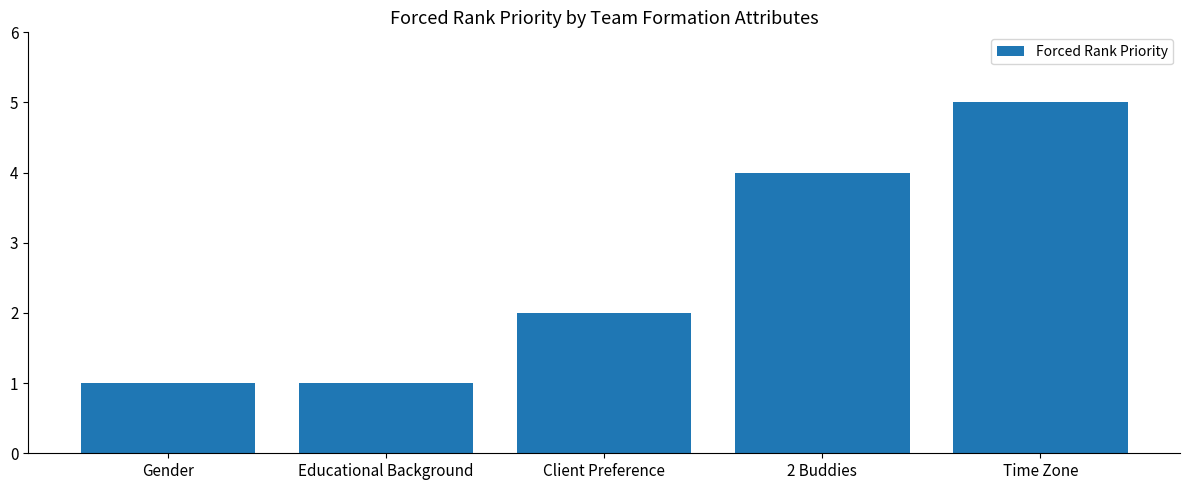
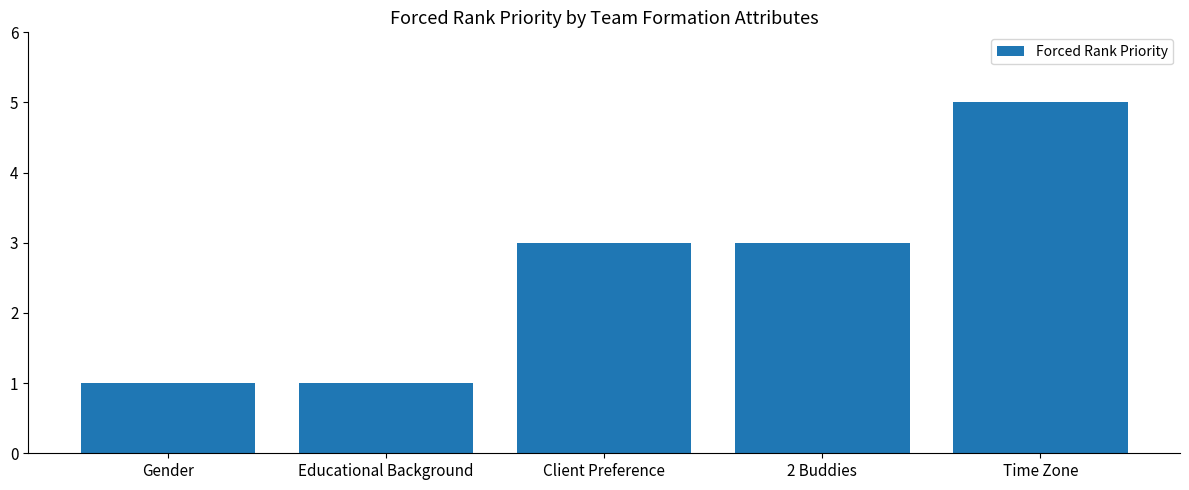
Client Preference: 2 -> 3
2 Buddies: 4 -> 3
